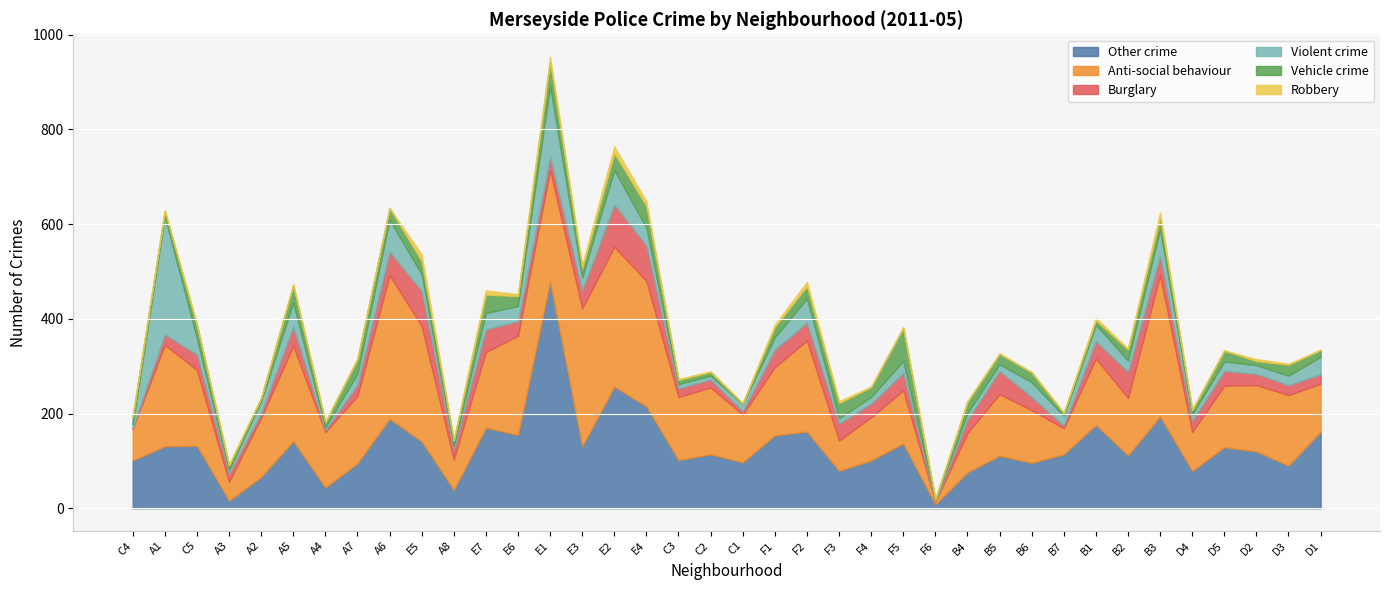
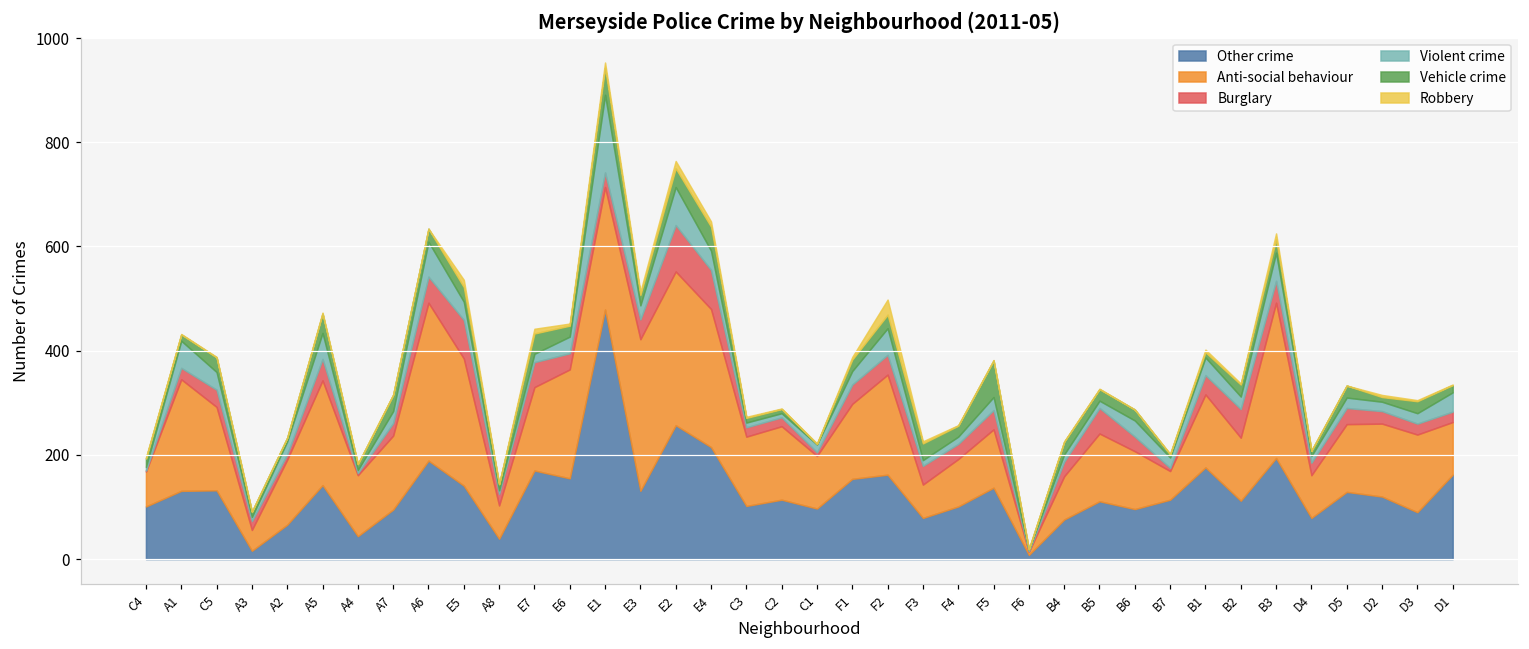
Violent crime, A1: 250 -> 50
Violent crime, E7: 30 -> 20
Robbery, F2: 10 -> 30
